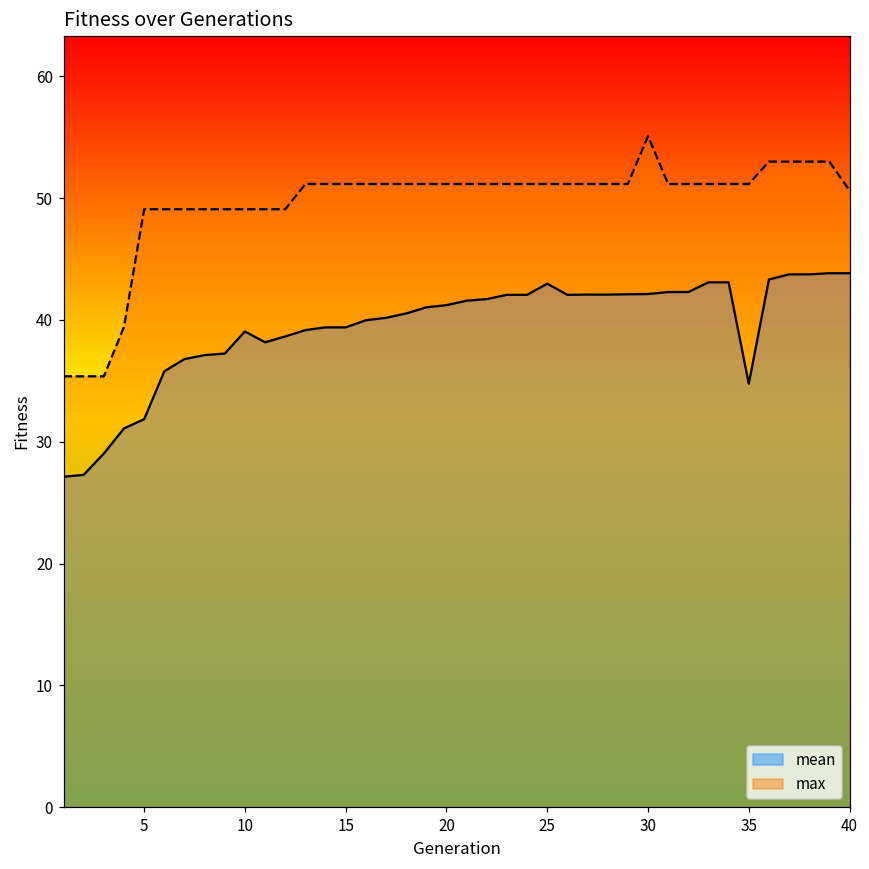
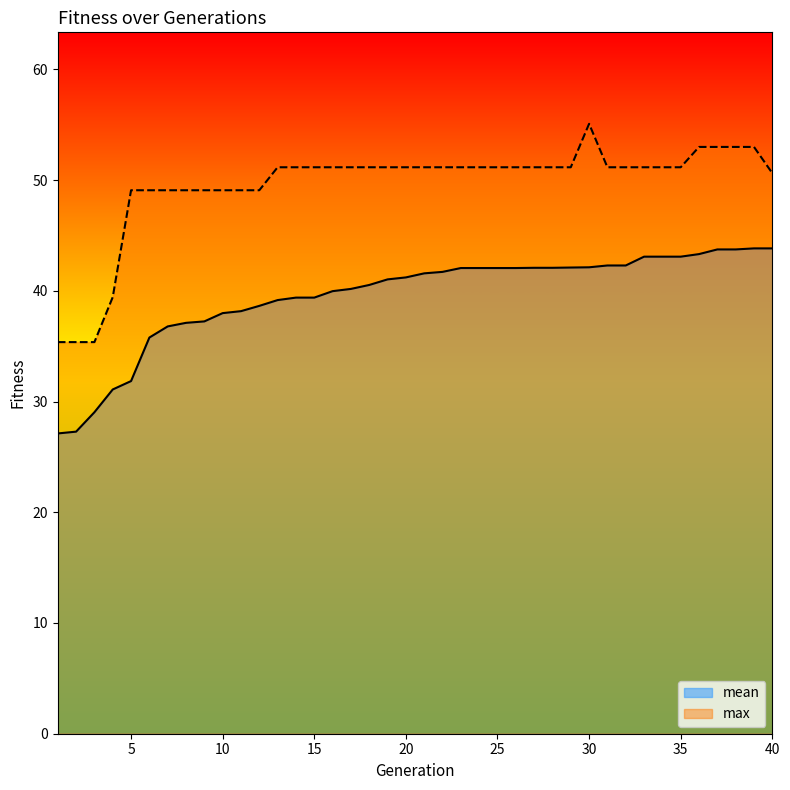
mean, 10: 39.0 -> 38.0
mean, 25: 43.0 -> 42.1
mean, 35: 34.8 -> 43.1
